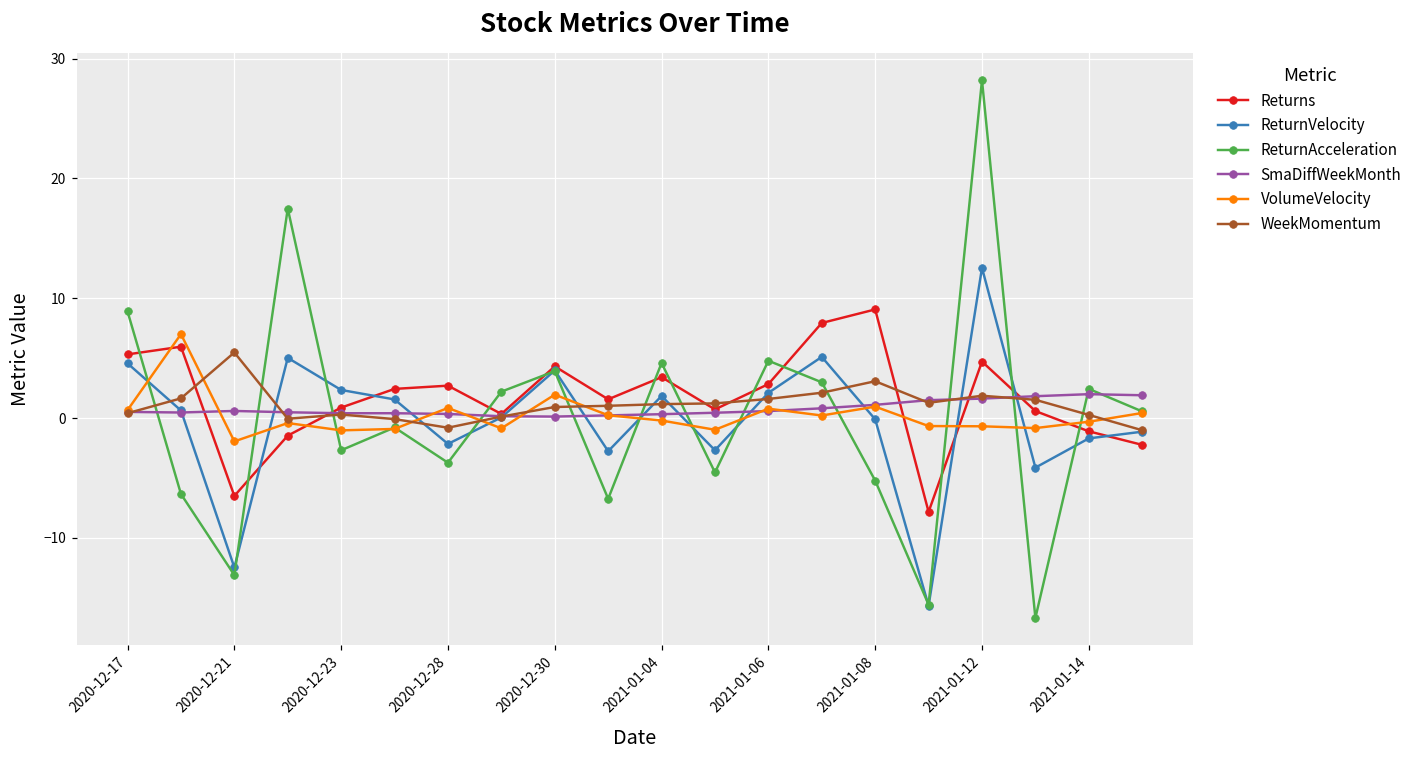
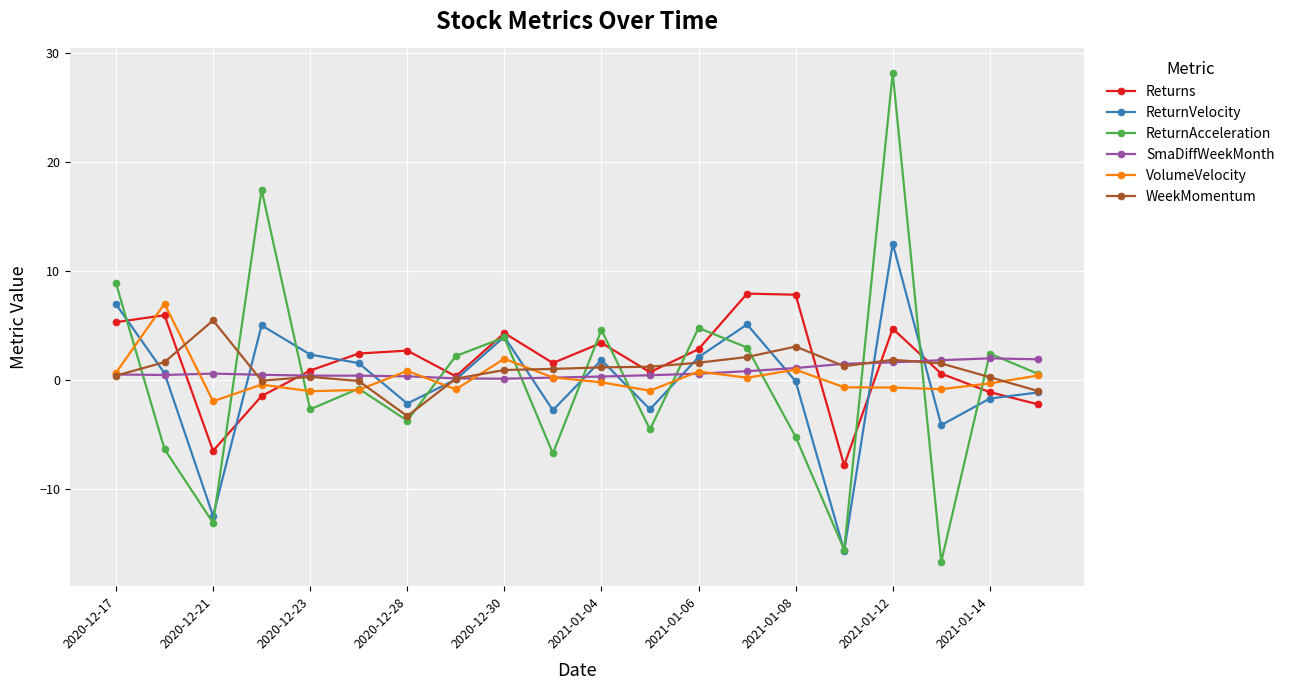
ReturnVelocity, 2020-12-17: 4.6 -> 7.0
WeekMomentum, 2020-12-28: -0.8 -> -3.3
Returns, 2021-01-08: 9.1 -> 7.8
